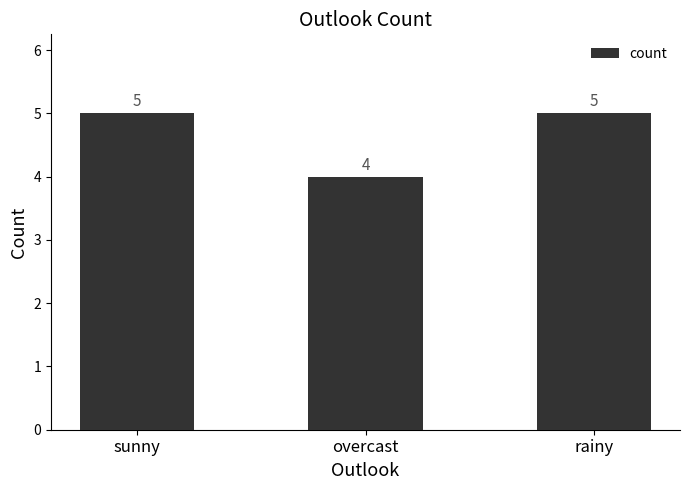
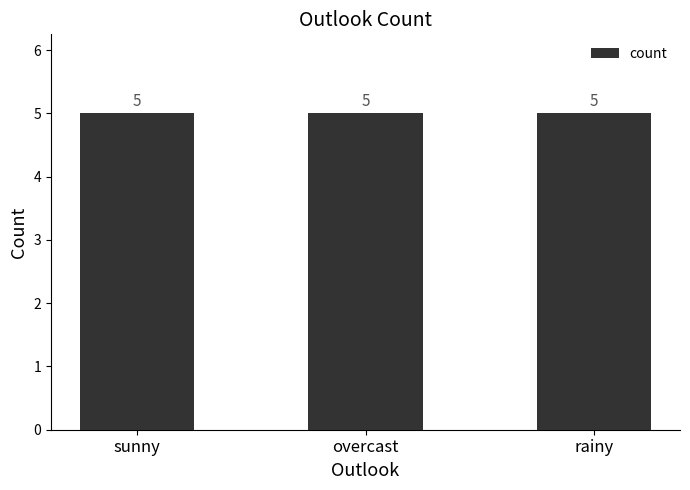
overcast: 4 -> 5
